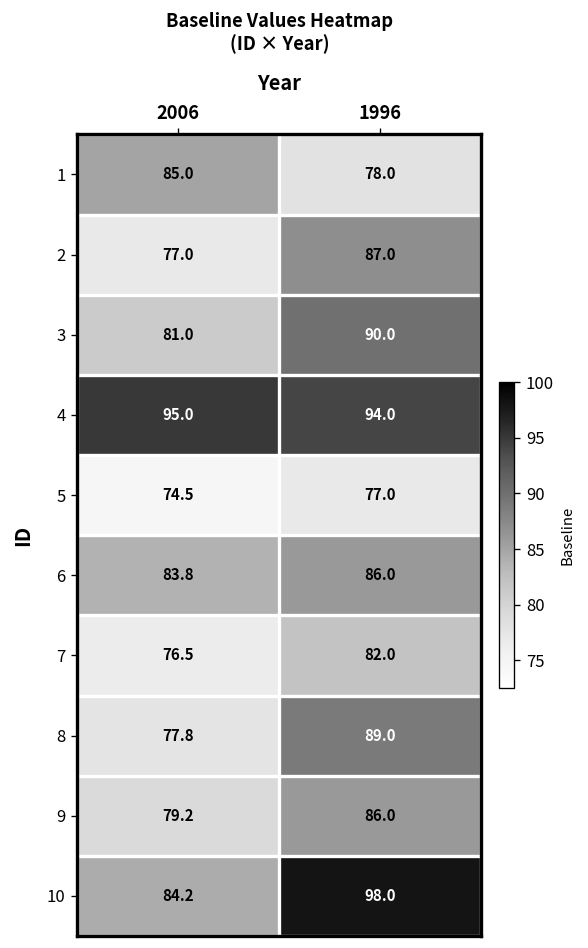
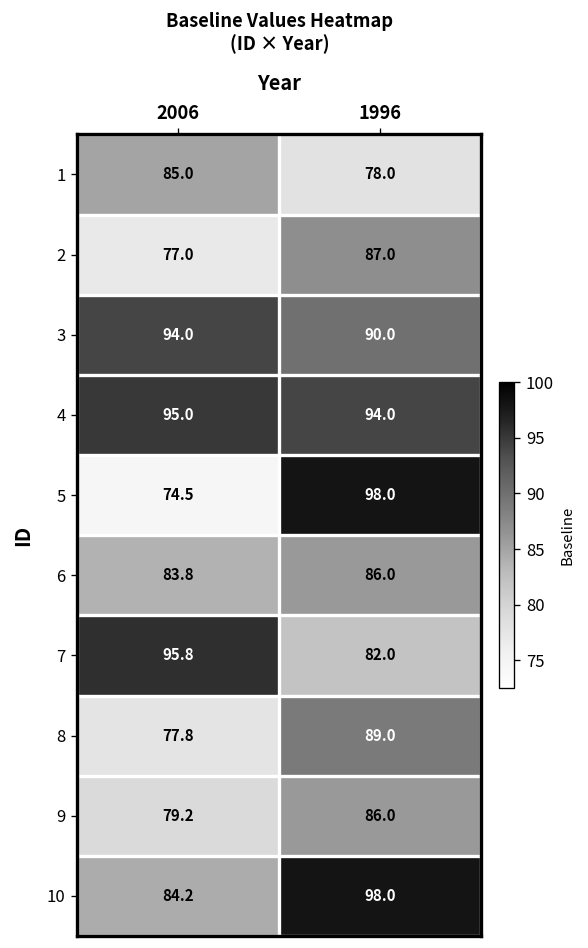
3, 2006: 81.0 -> 94.0
5, 1996: 77.0 -> 98.0
7, 2006: 76.5 -> 95.8
